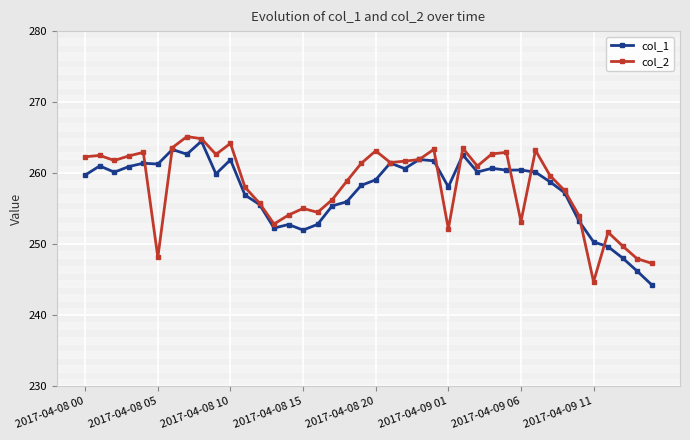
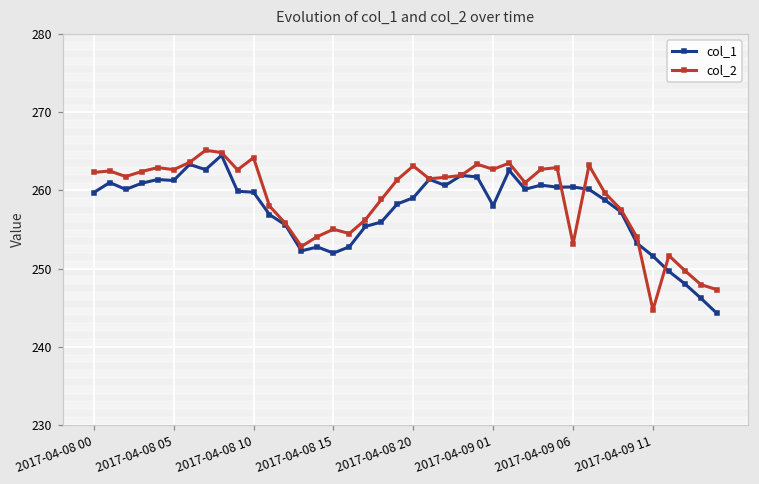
col_2, 2017-04-08 05: 248 -> 263
col_1, 2017-04-08 10: 262 -> 260
col_2, 2017-04-09 01: 252 -> 263
col_1, 2017-04-09 11: 250 -> 252
